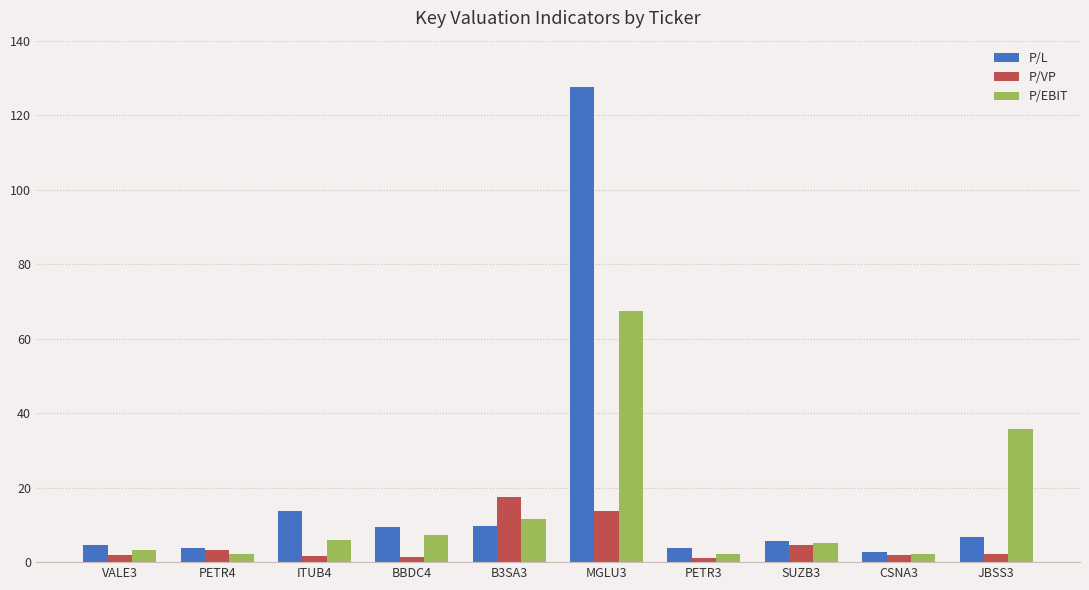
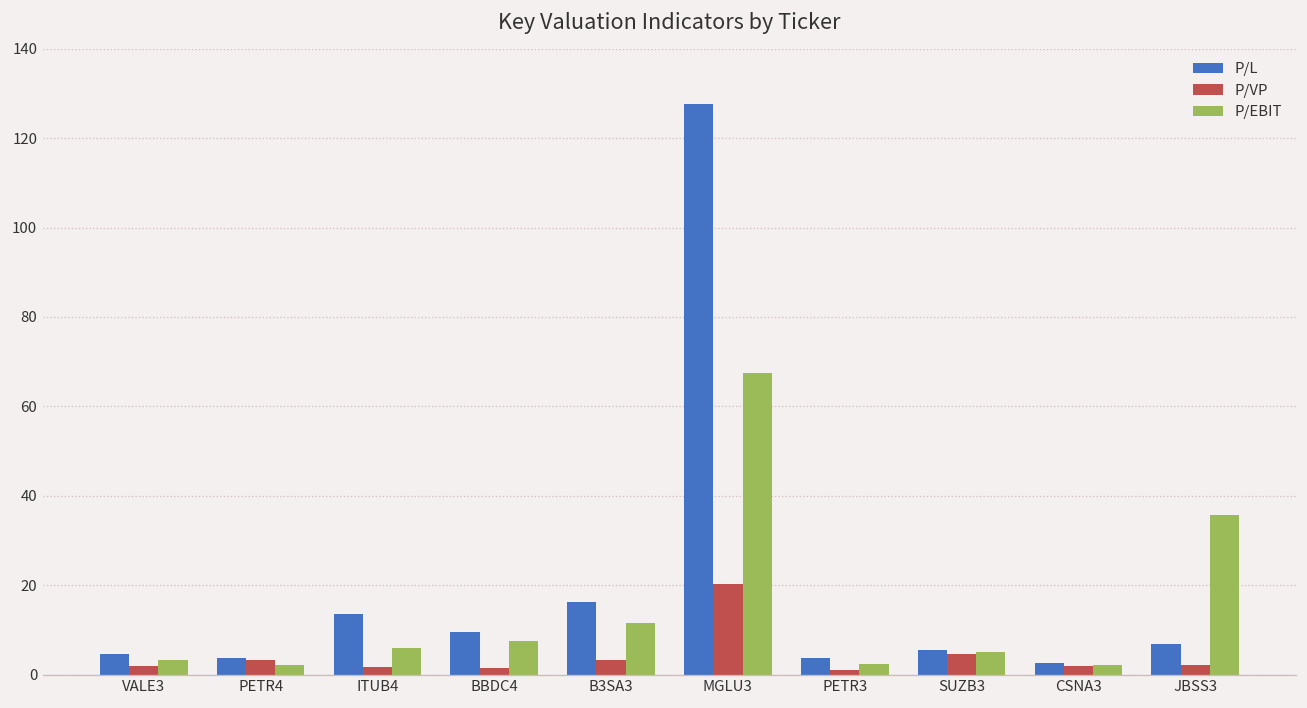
P/L, B3SA3: 10 -> 16
P/VP, B3SA3: 18 -> 3
P/VP, MGLU3: 14 -> 20
